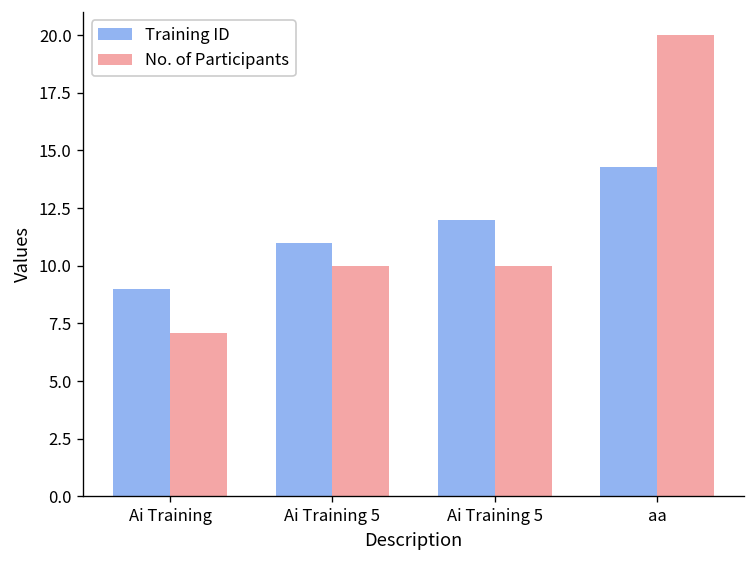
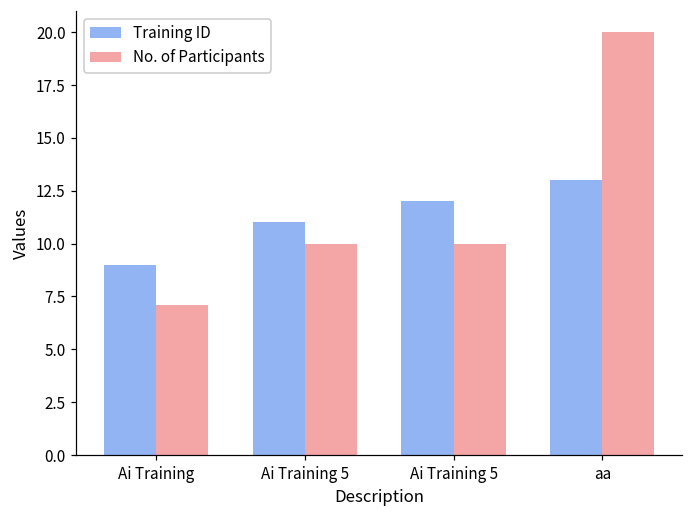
Training ID, aa: 14.3 -> 13.0
